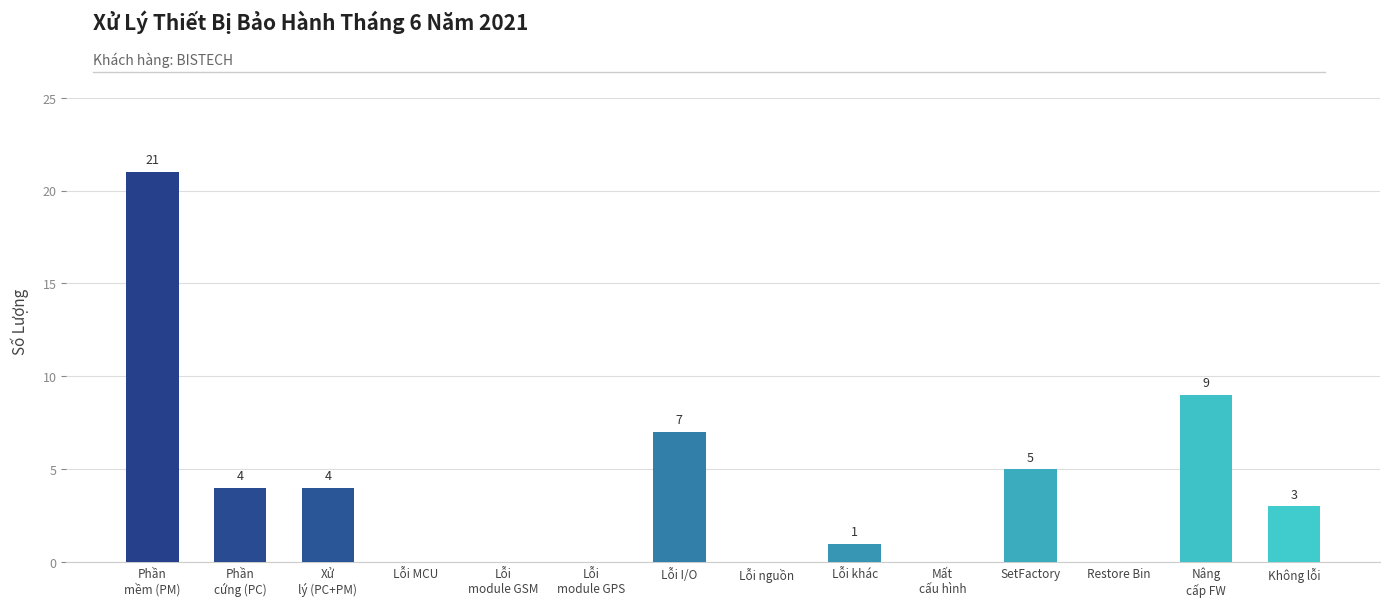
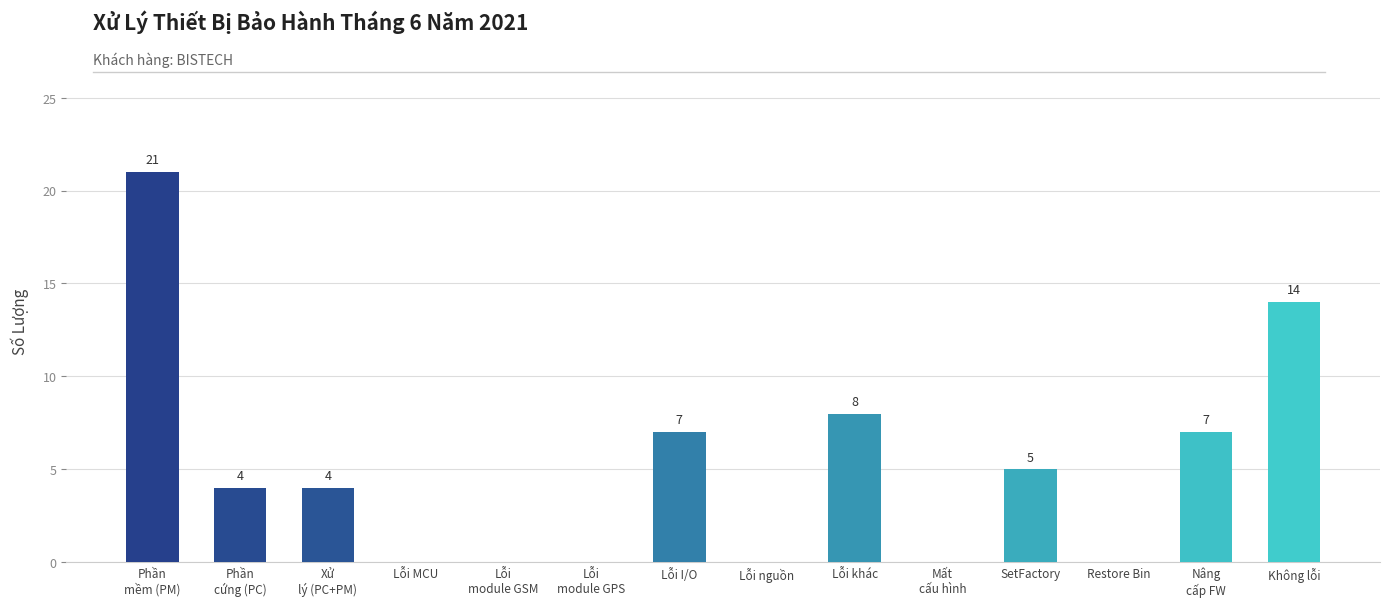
Lỗi khác: 1 -> 8
Nâng cấp FW: 9 -> 7
Không lỗi: 3 -> 14
